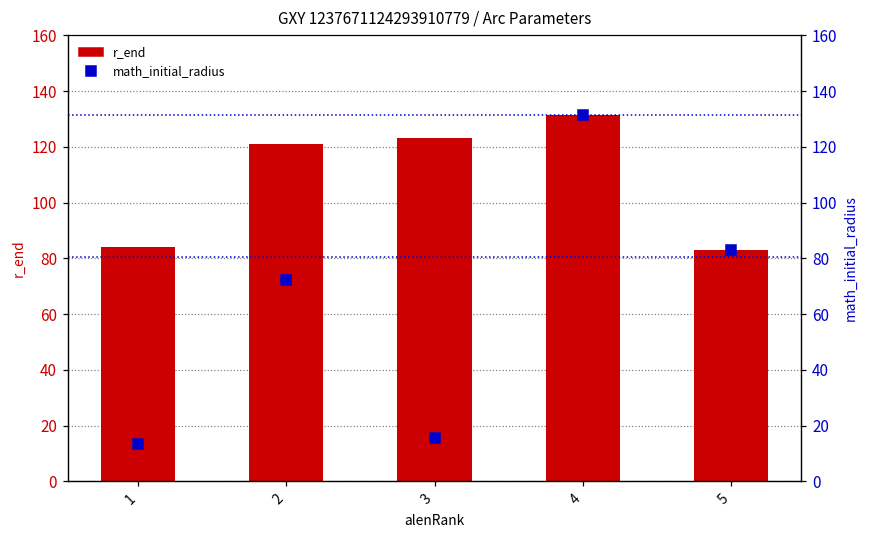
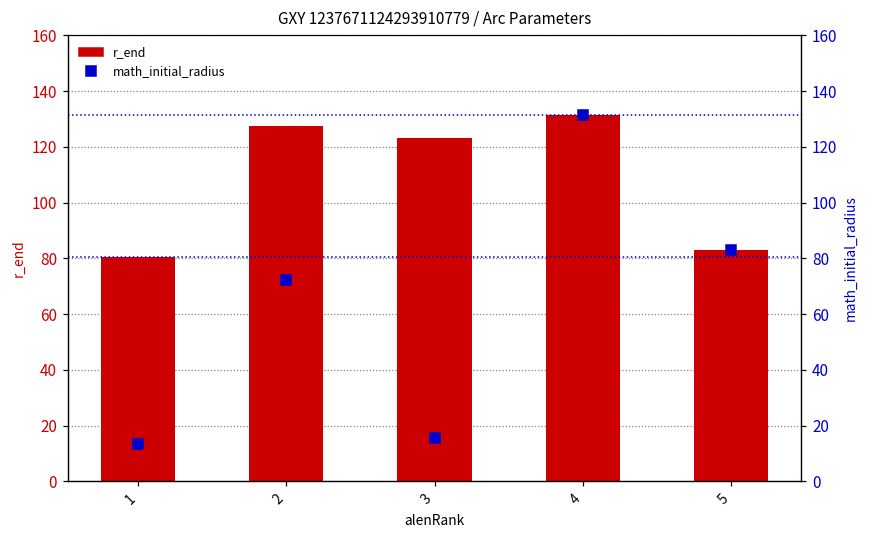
r_end, 1: 84 -> 80
r_end, 2: 121 -> 128
